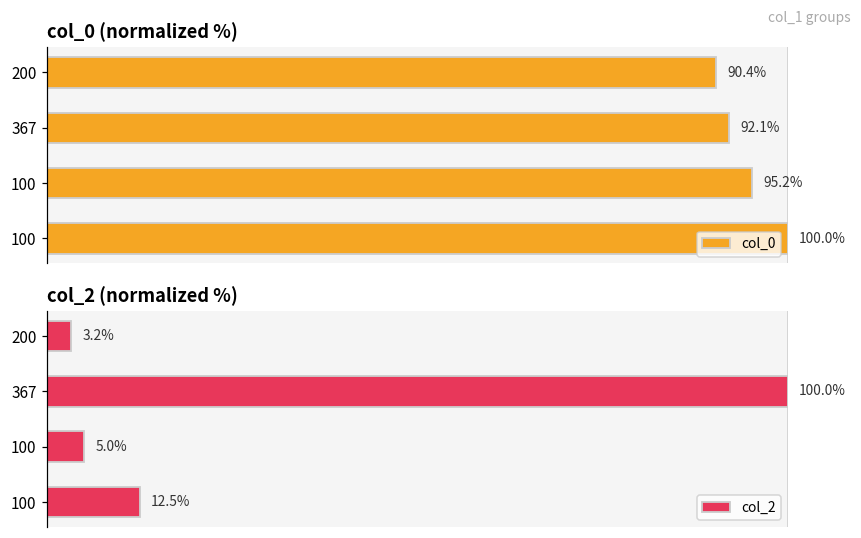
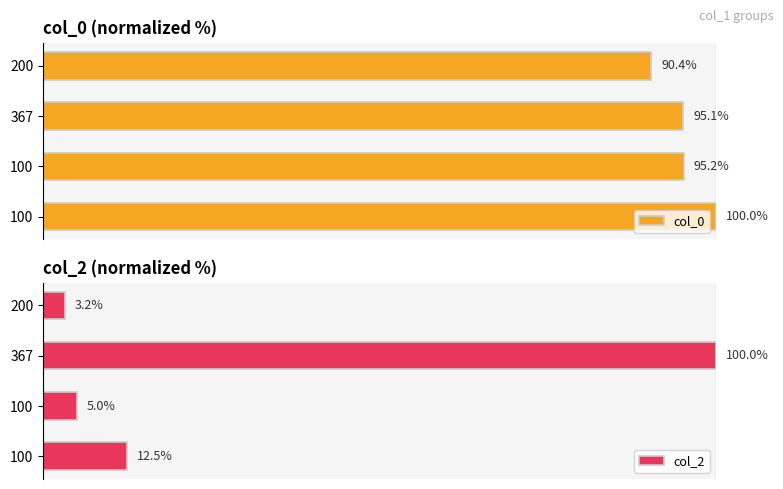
col_0 (normalized %), 367: 92.1% -> 95.1%
